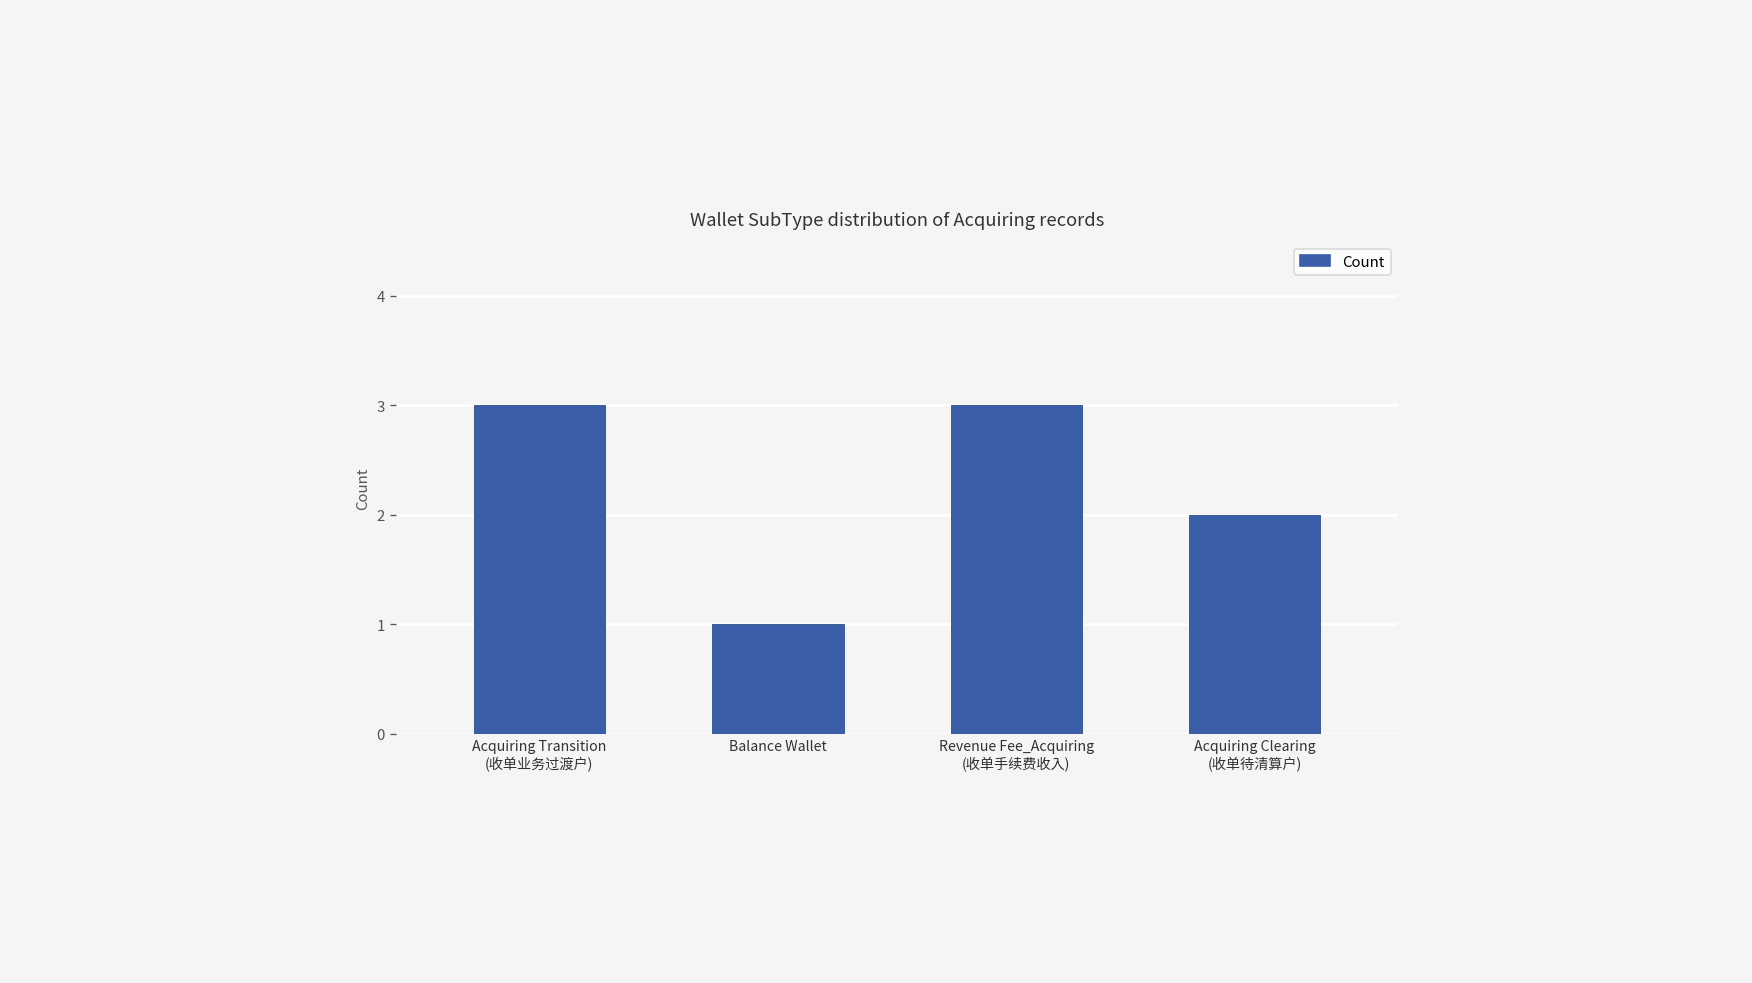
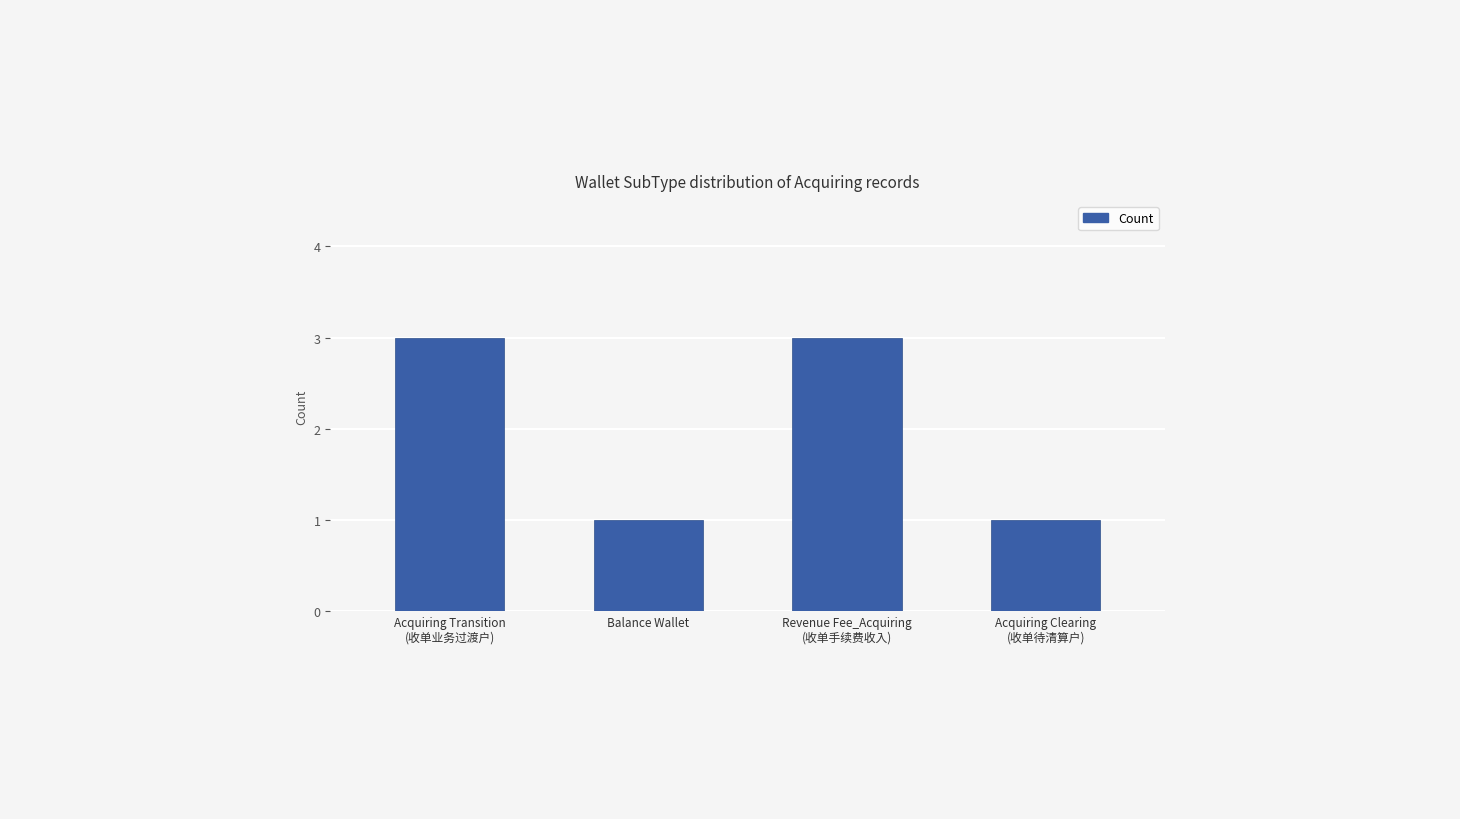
Acquiring Clearing (收单待清算户): 2 -> 1
